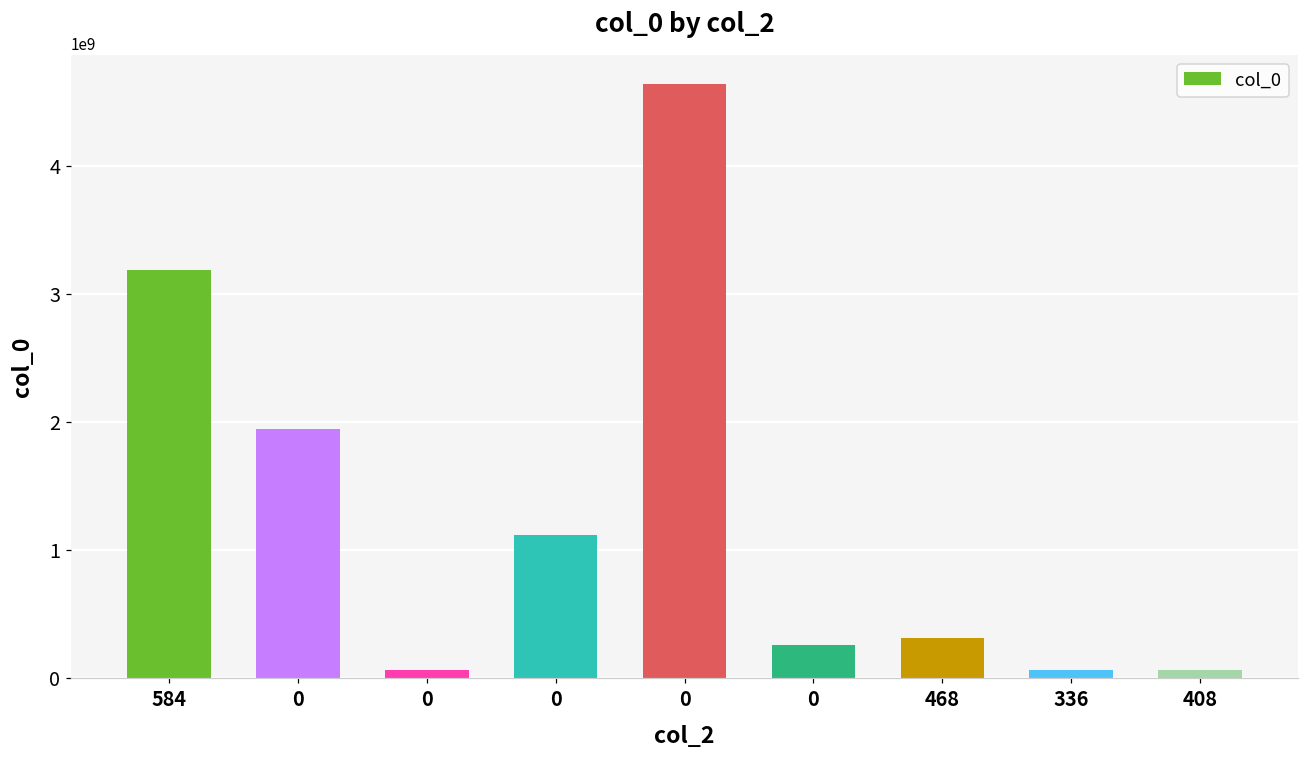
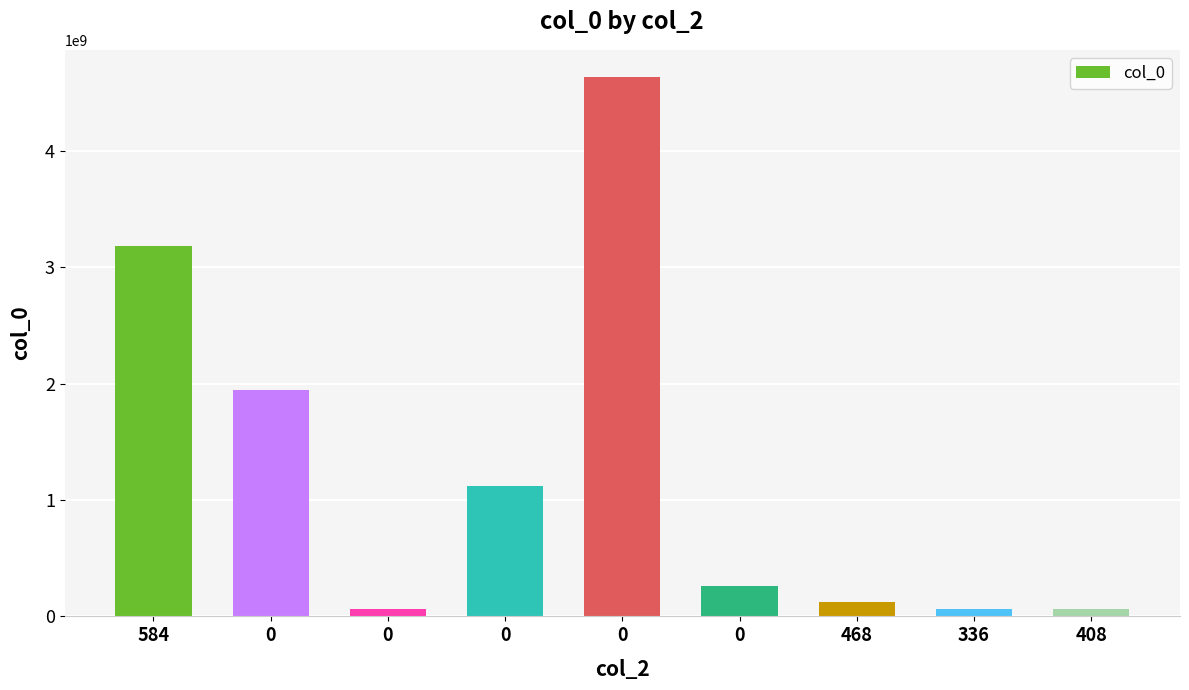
468: 310000000 -> 130000000
